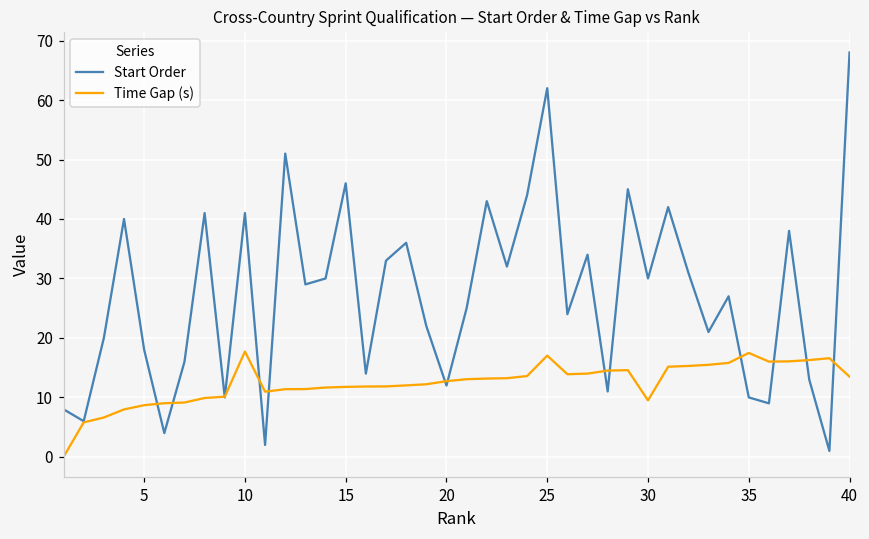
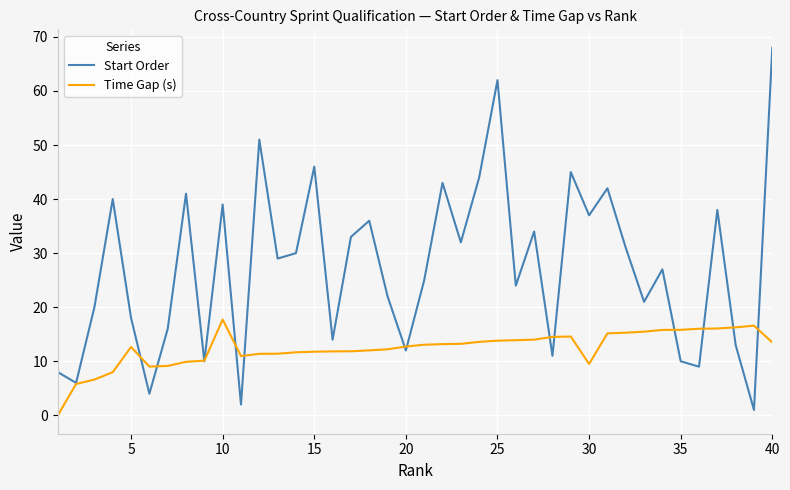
Time Gap (s), 5: 9 -> 13
Start Order, 10: 41 -> 39
Time Gap (s), 25: 17 -> 14
Start Order, 30: 30 -> 37
Time Gap (s), 35: 17 -> 16
